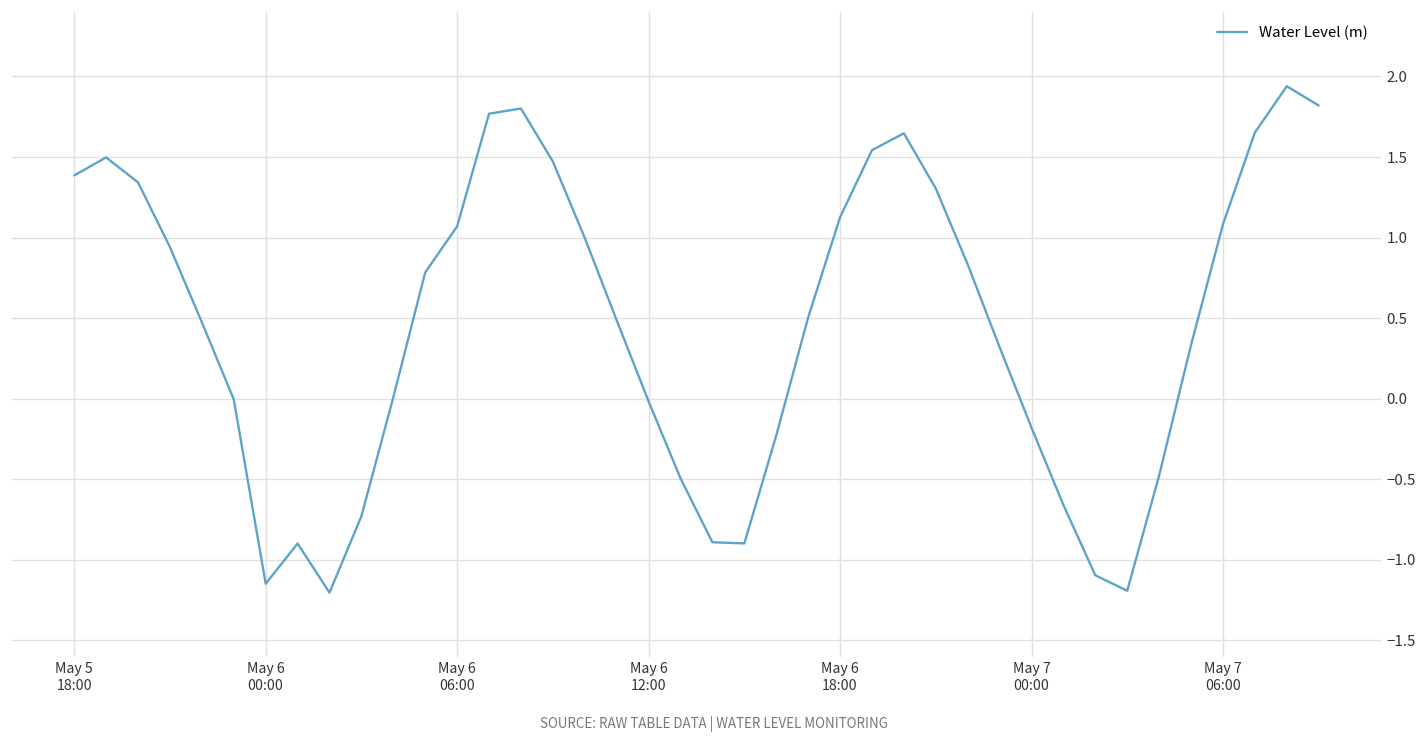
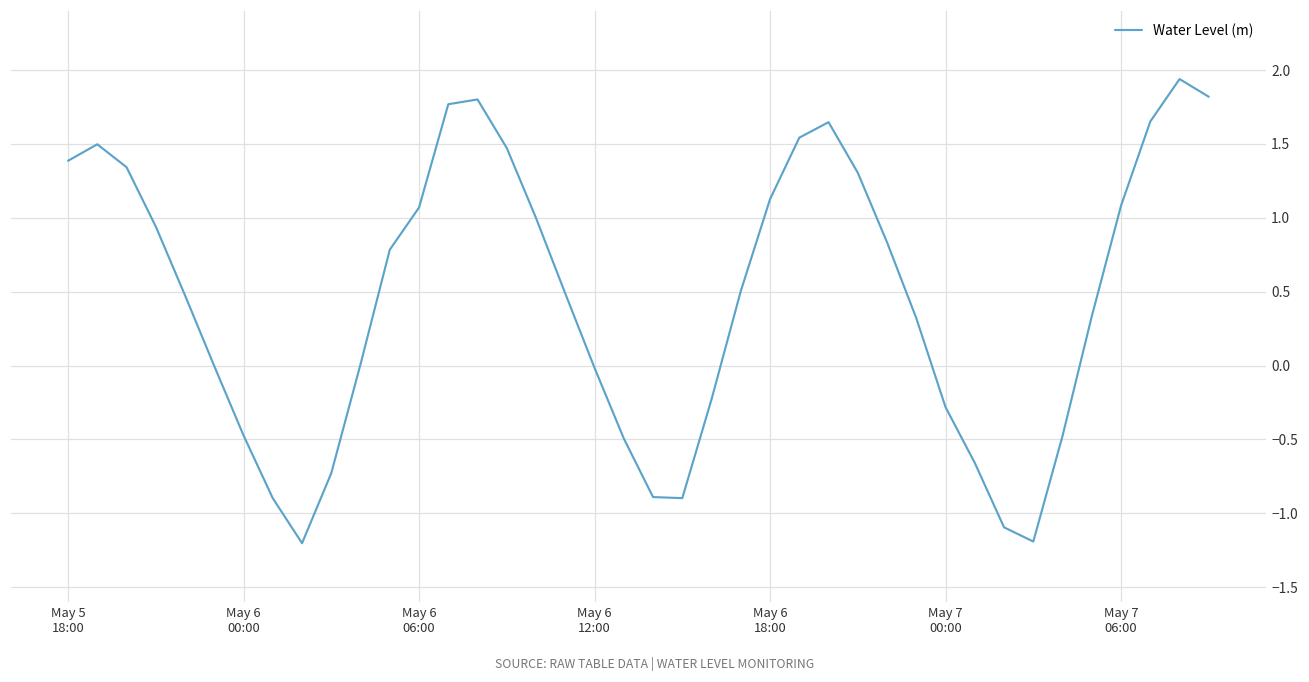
May 6 00:00: -1.15 -> -0.47
May 7 00:00: -0.18 -> -0.28
